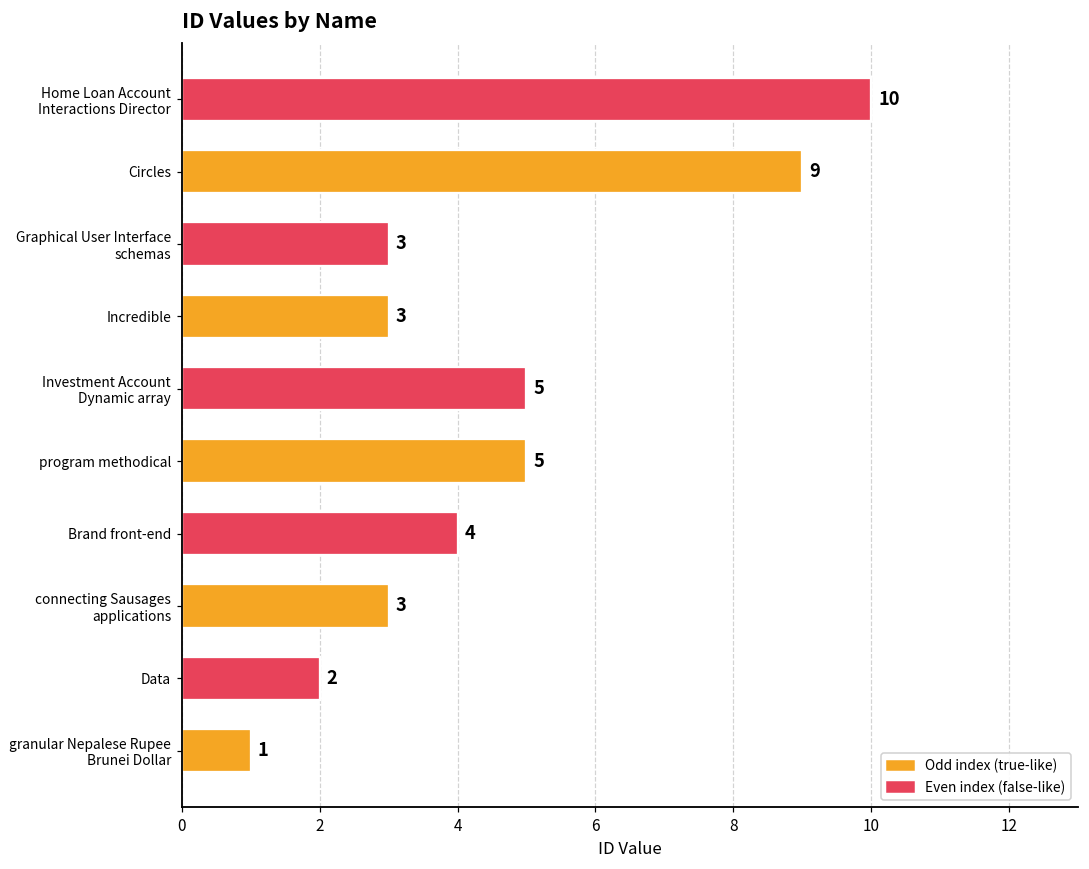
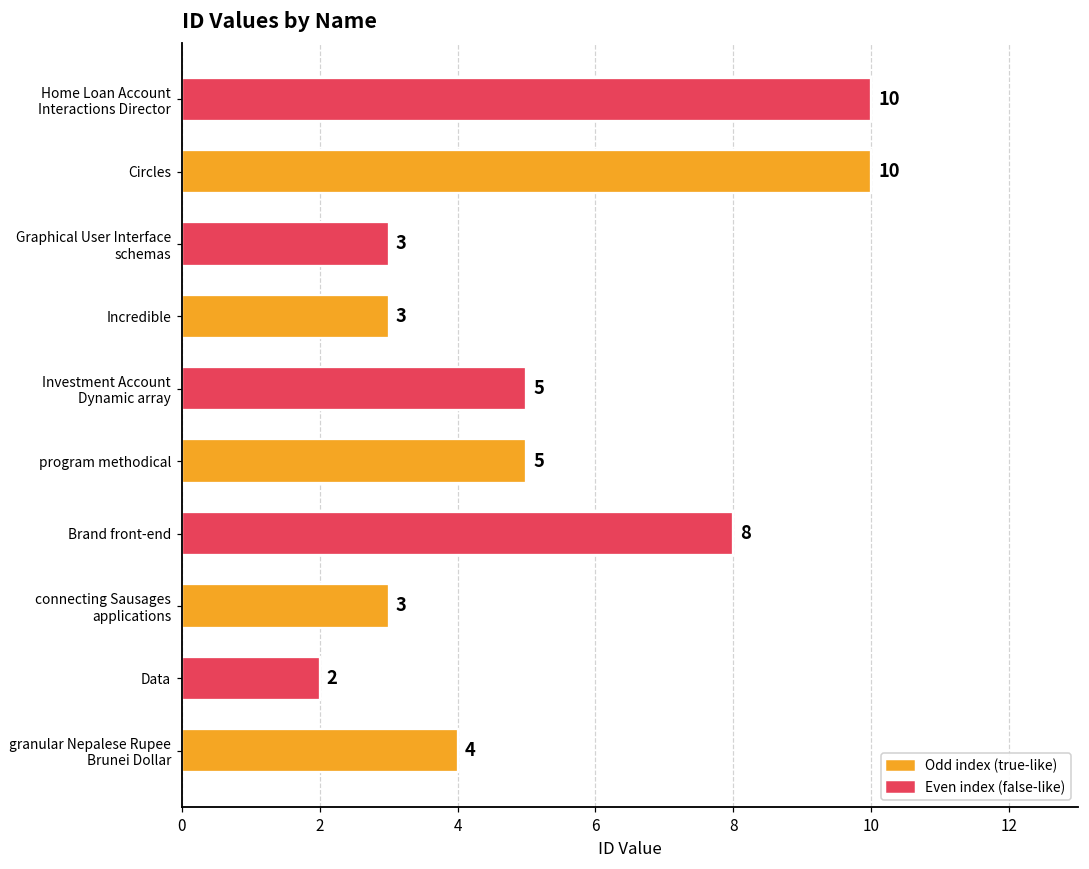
Circles: 9 -> 10
Brand front-end: 4 -> 8
granular Nepalese Rupee Brunei Dollar: 1 -> 4
